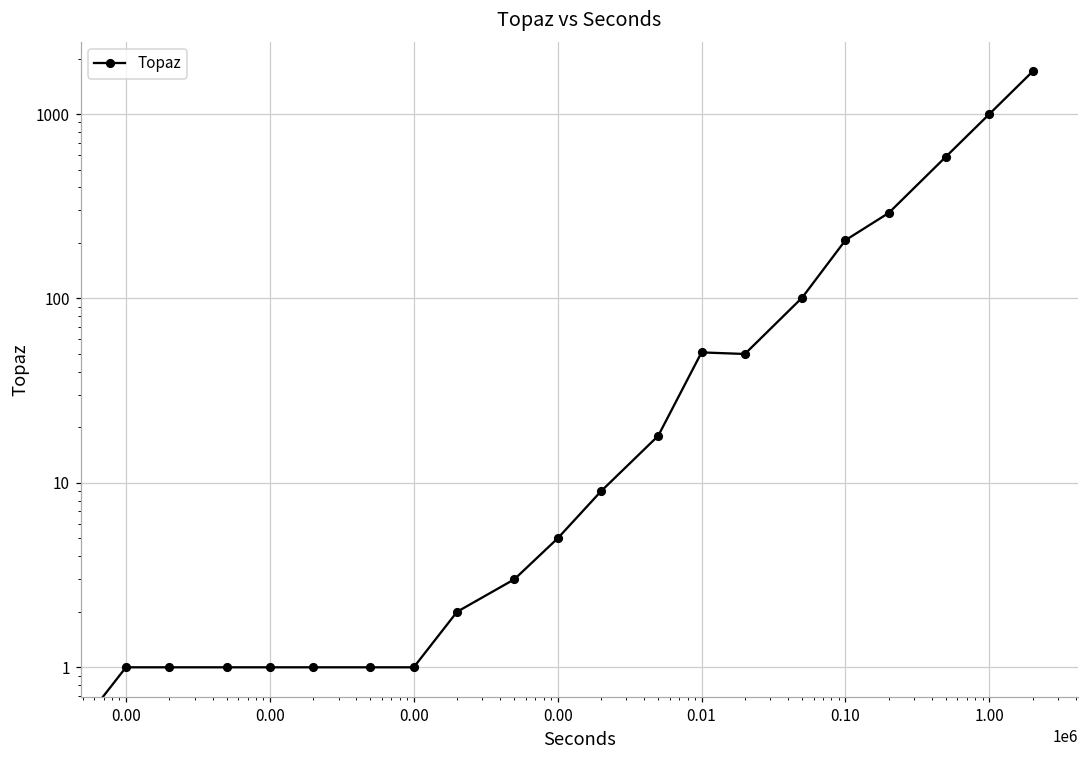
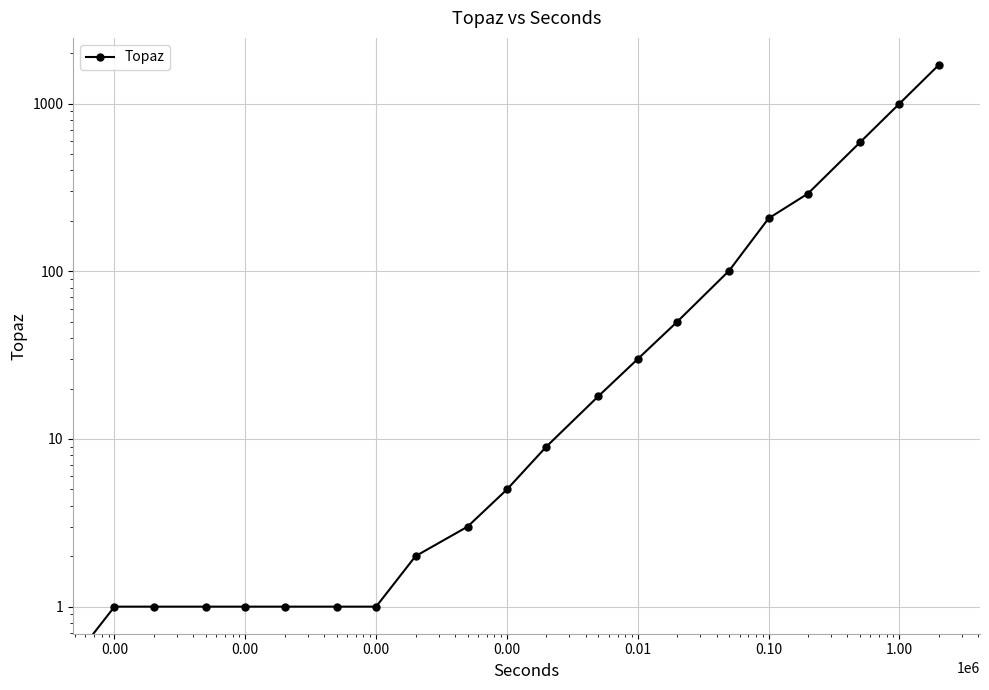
0.01: 51 -> 30
